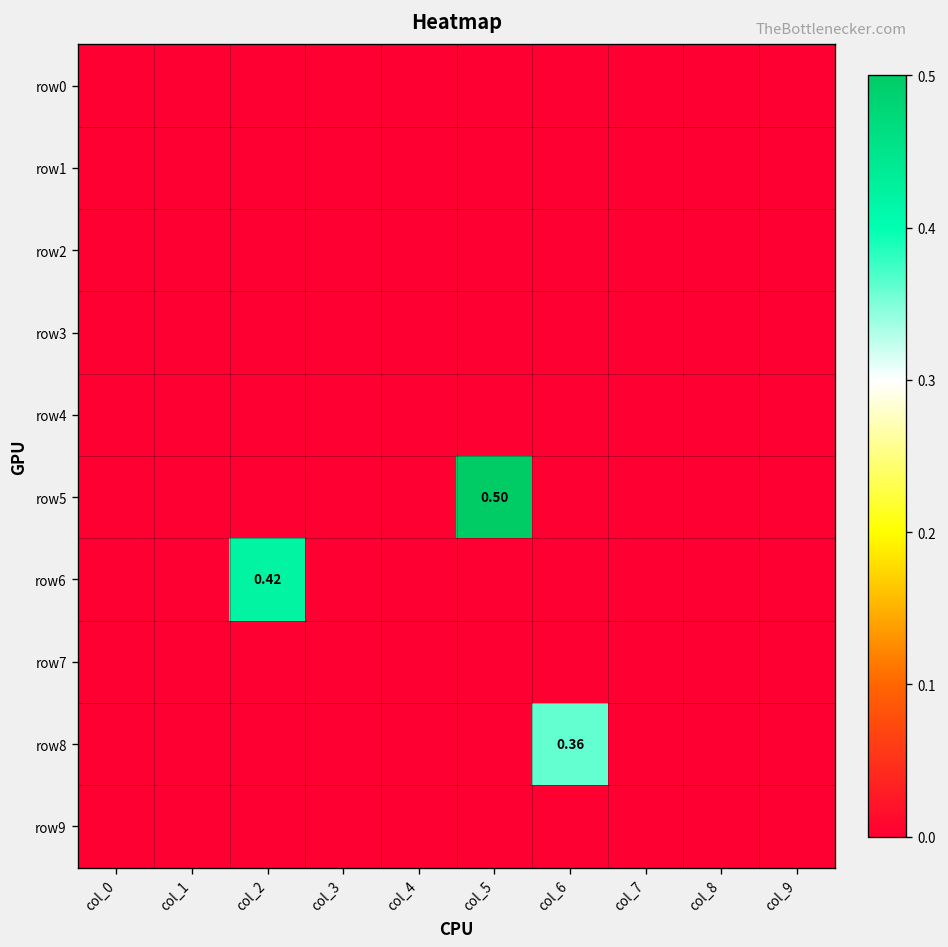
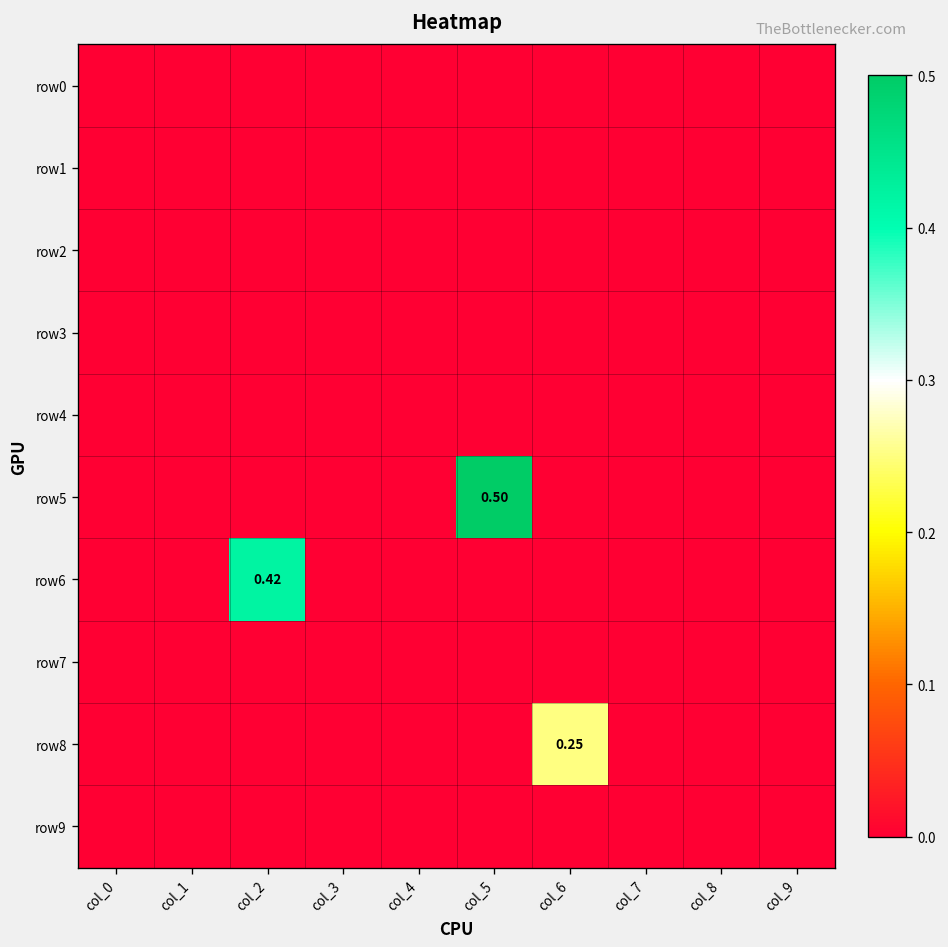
row8, col_6: 0.36 -> 0.25
